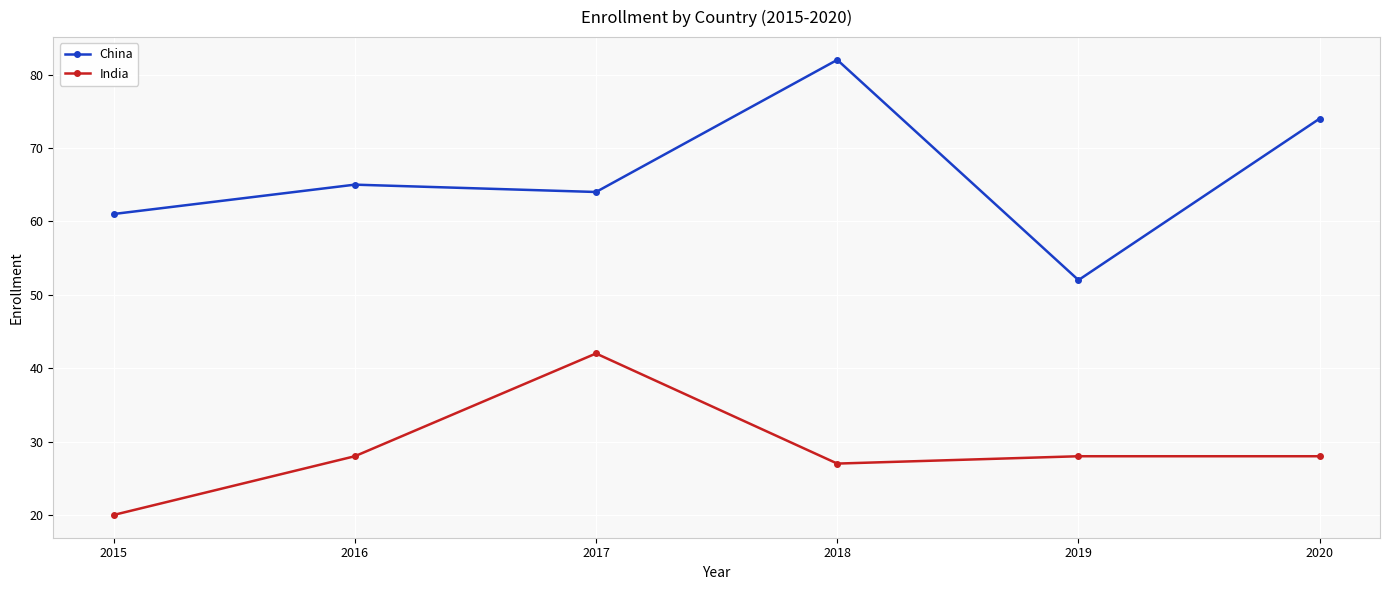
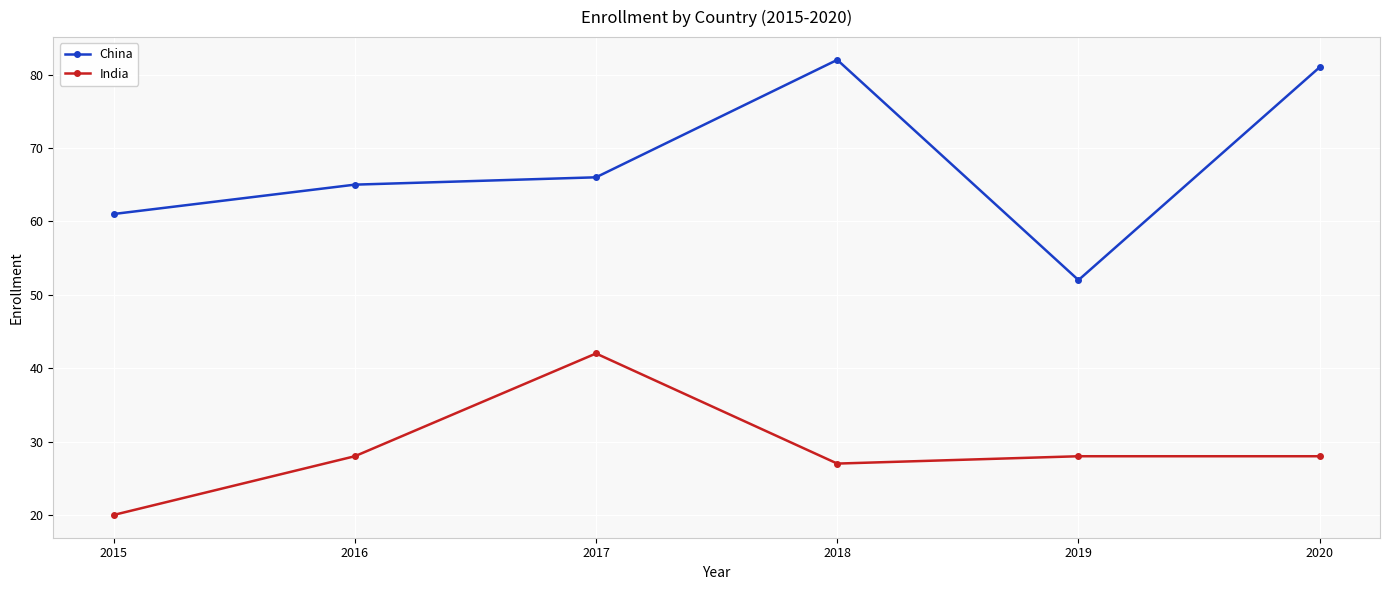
China, 2017: 64 -> 66
China, 2020: 74 -> 81
